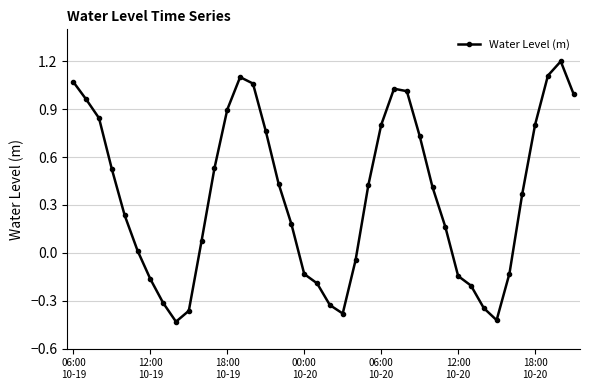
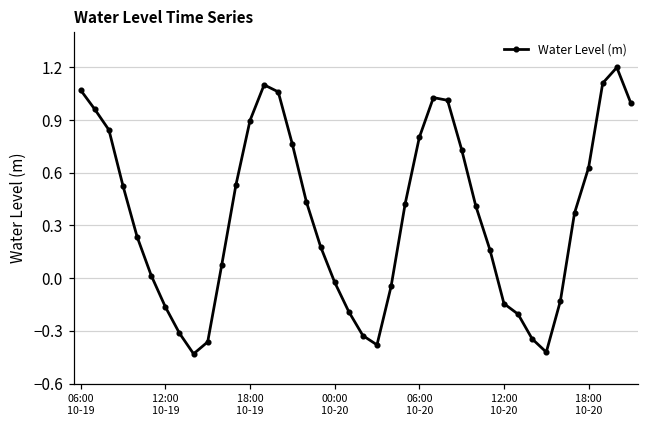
00:00 10-20: -0.13 -> -0.02
18:00 10-20: 0.80 -> 0.63
